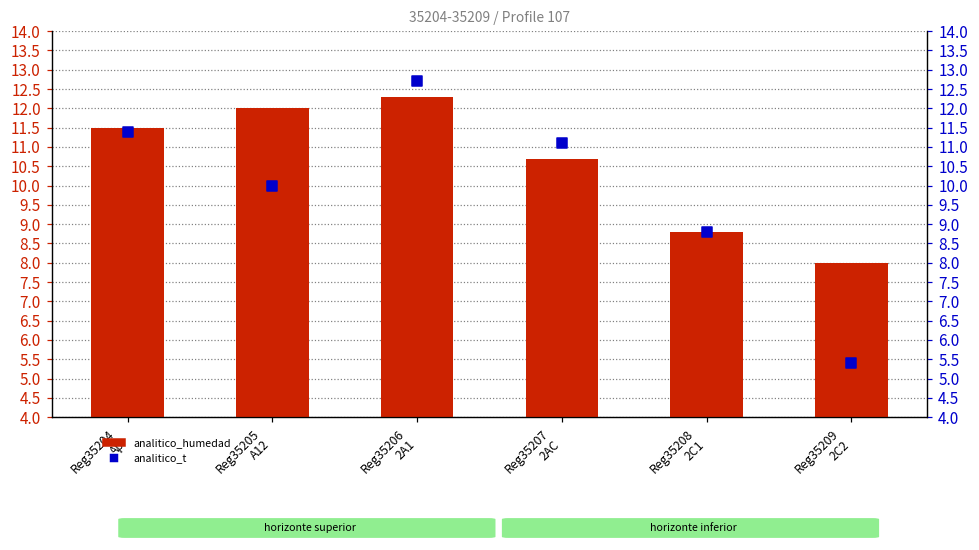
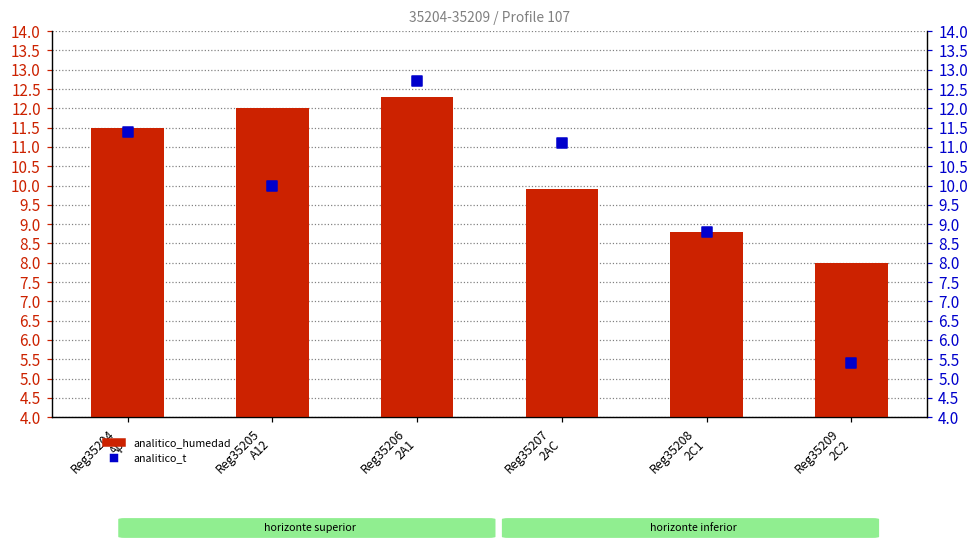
analitico_humedad, Reg35207 2AC: 10.7 -> 9.9
